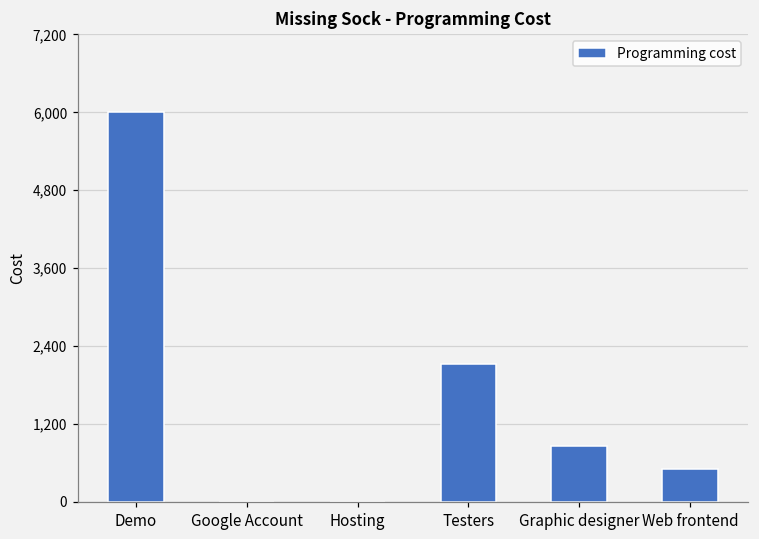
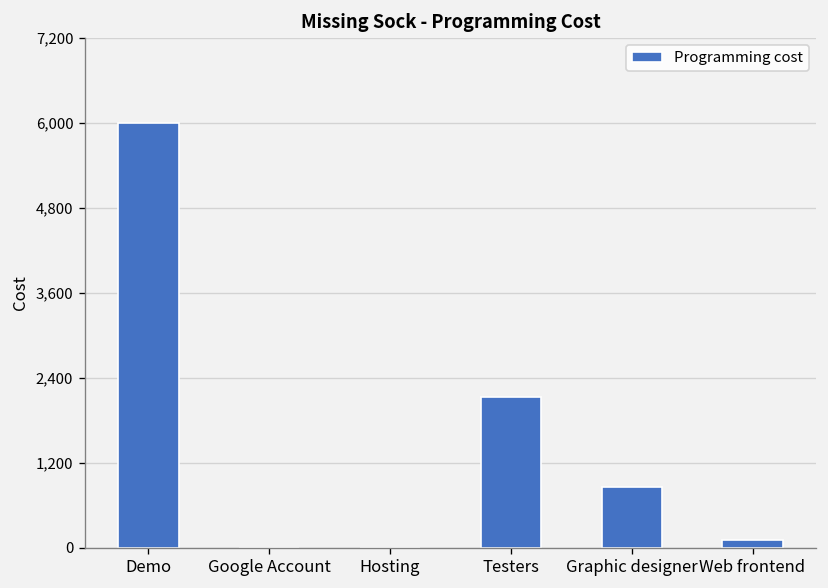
Web frontend: 500 -> 100
